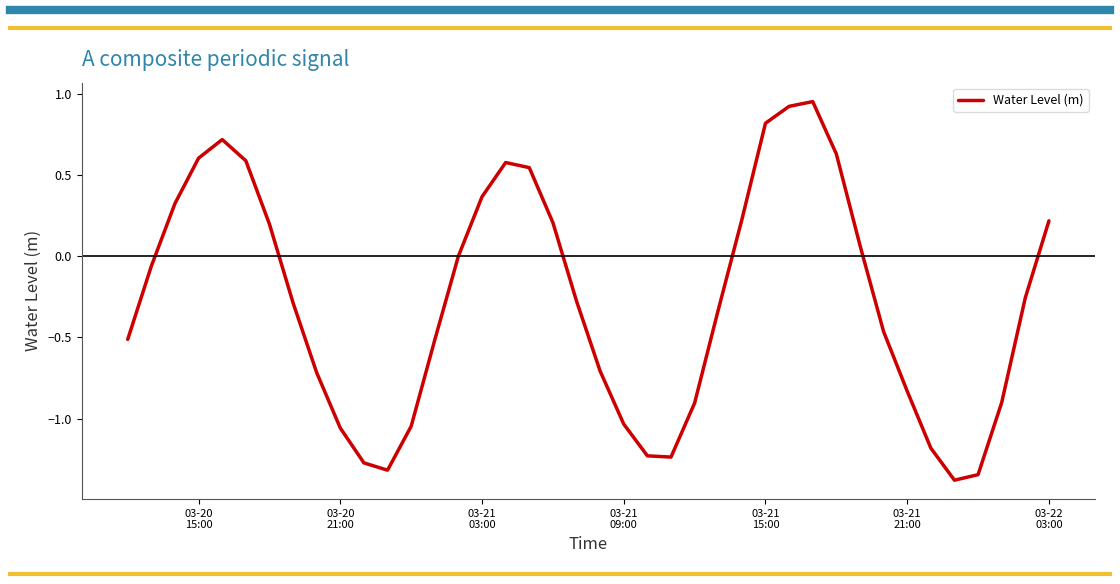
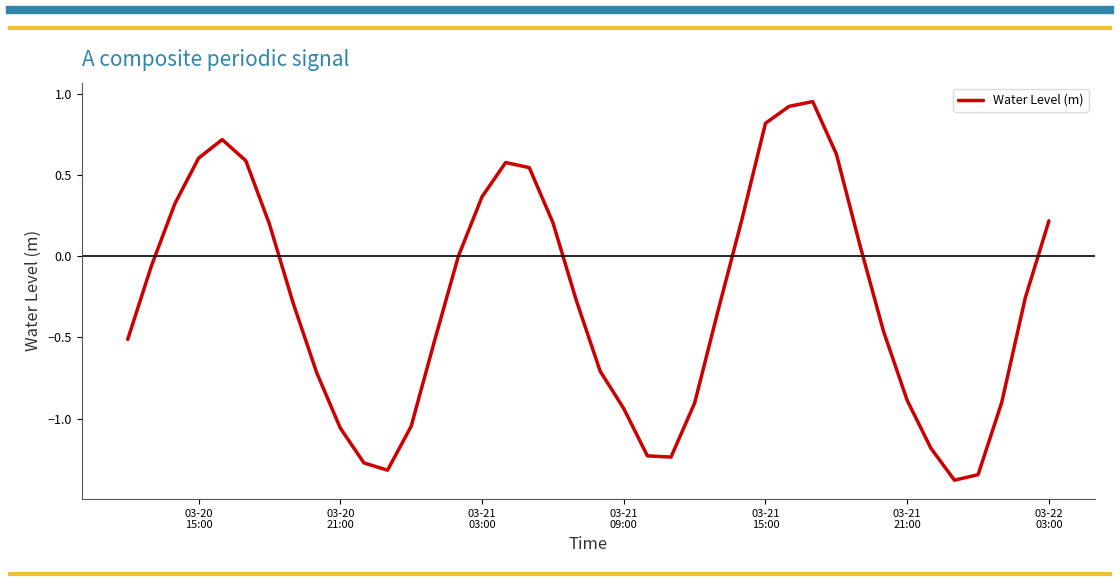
03-21 09:00: -1.03 -> -0.94
03-21 21:00: -0.83 -> -0.89
